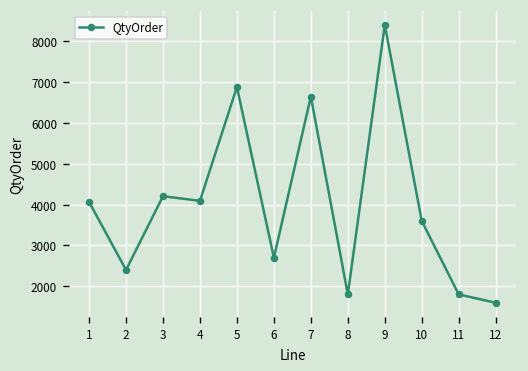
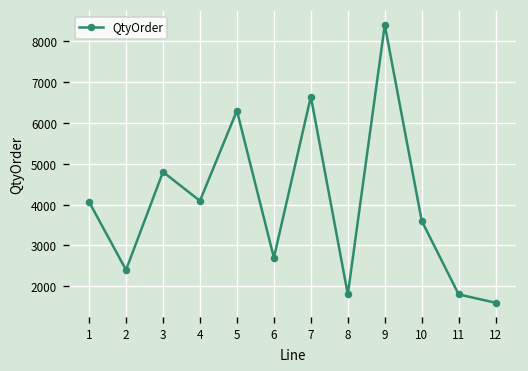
3: 4200 -> 4800
5: 6900 -> 6300
